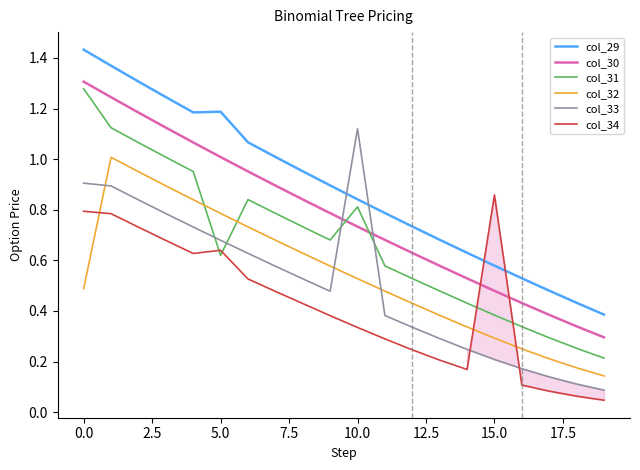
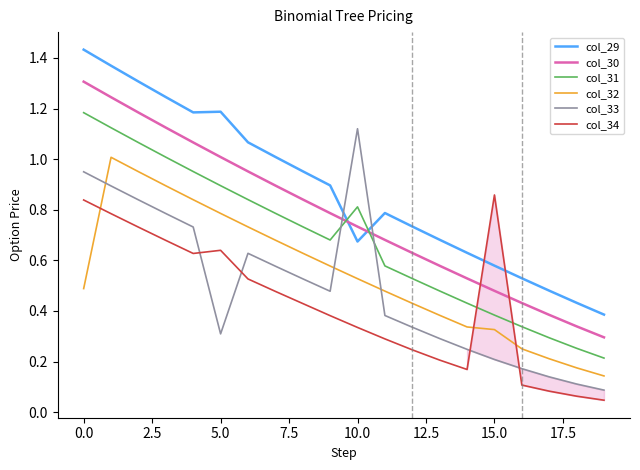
col_31, 0.0: 1.28 -> 1.18
col_33, 0.0: 0.91 -> 0.95
col_34, 0.0: 0.79 -> 0.84
col_31, 5.0: 0.62 -> 0.90
col_33, 5.0: 0.68 -> 0.31
col_29, 10.0: 0.84 -> 0.67
col_32, 15.0: 0.29 -> 0.33
